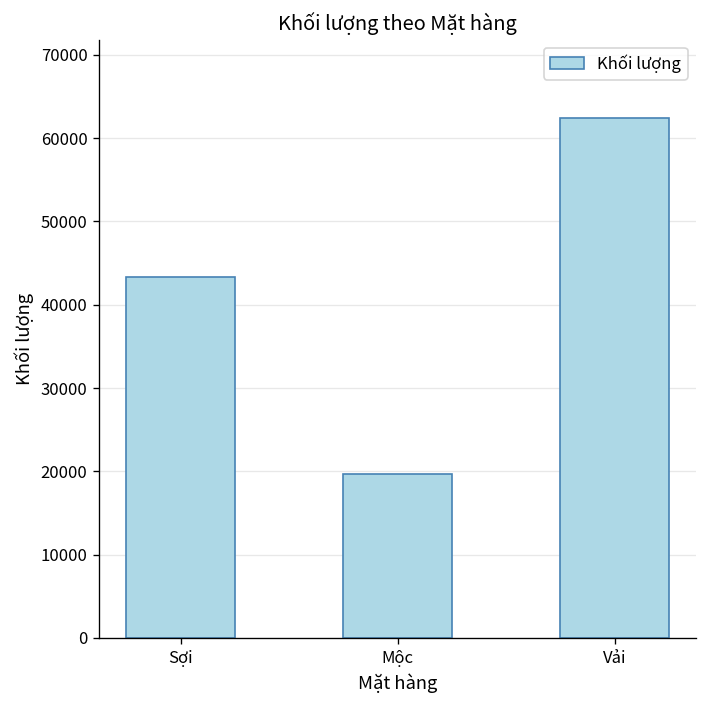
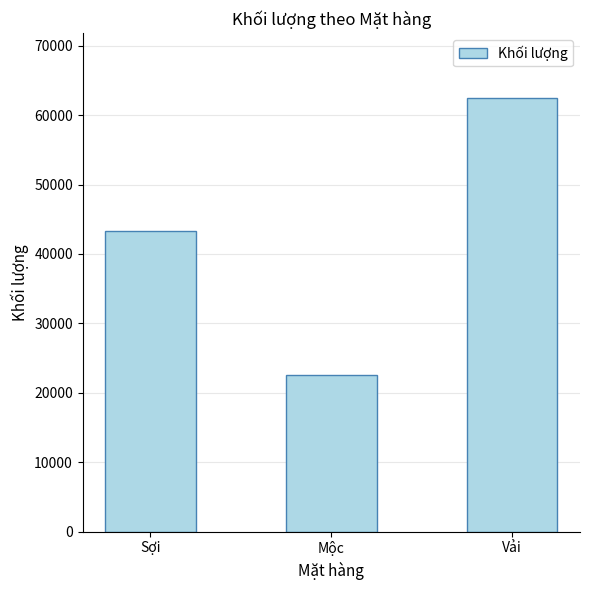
Mộc: 20000 -> 23000
